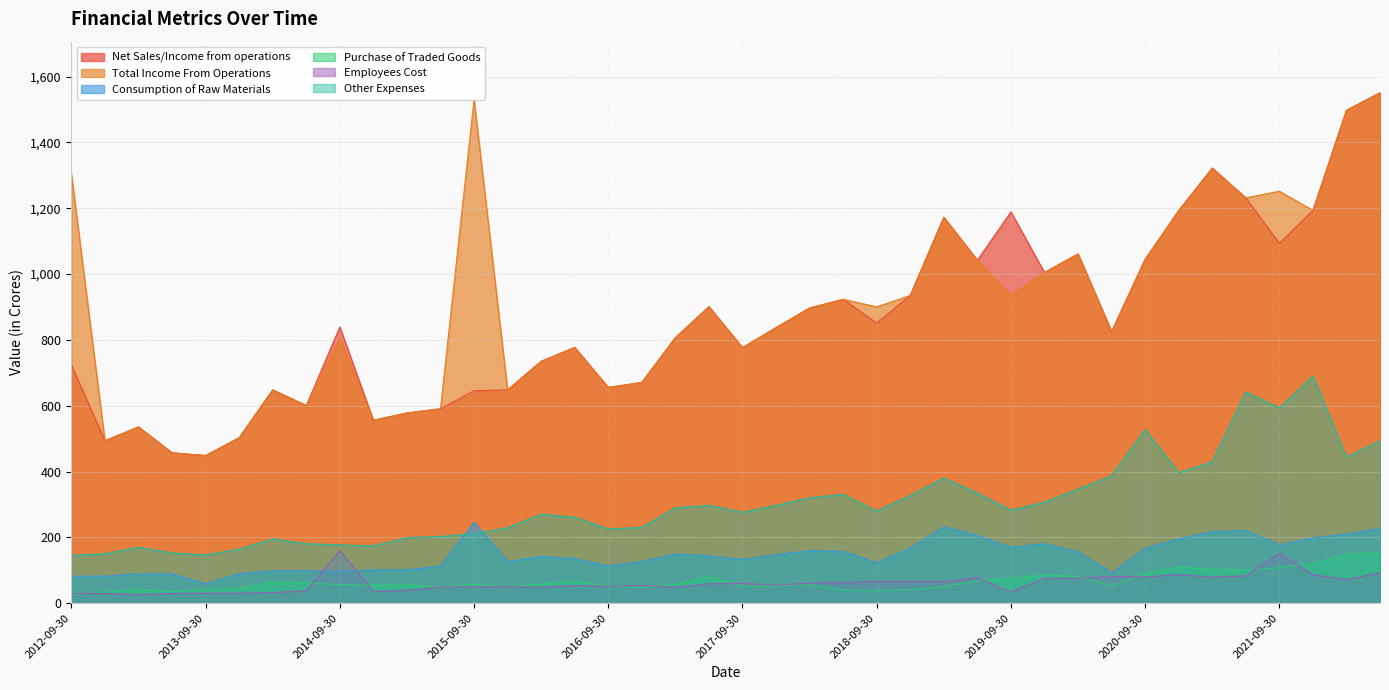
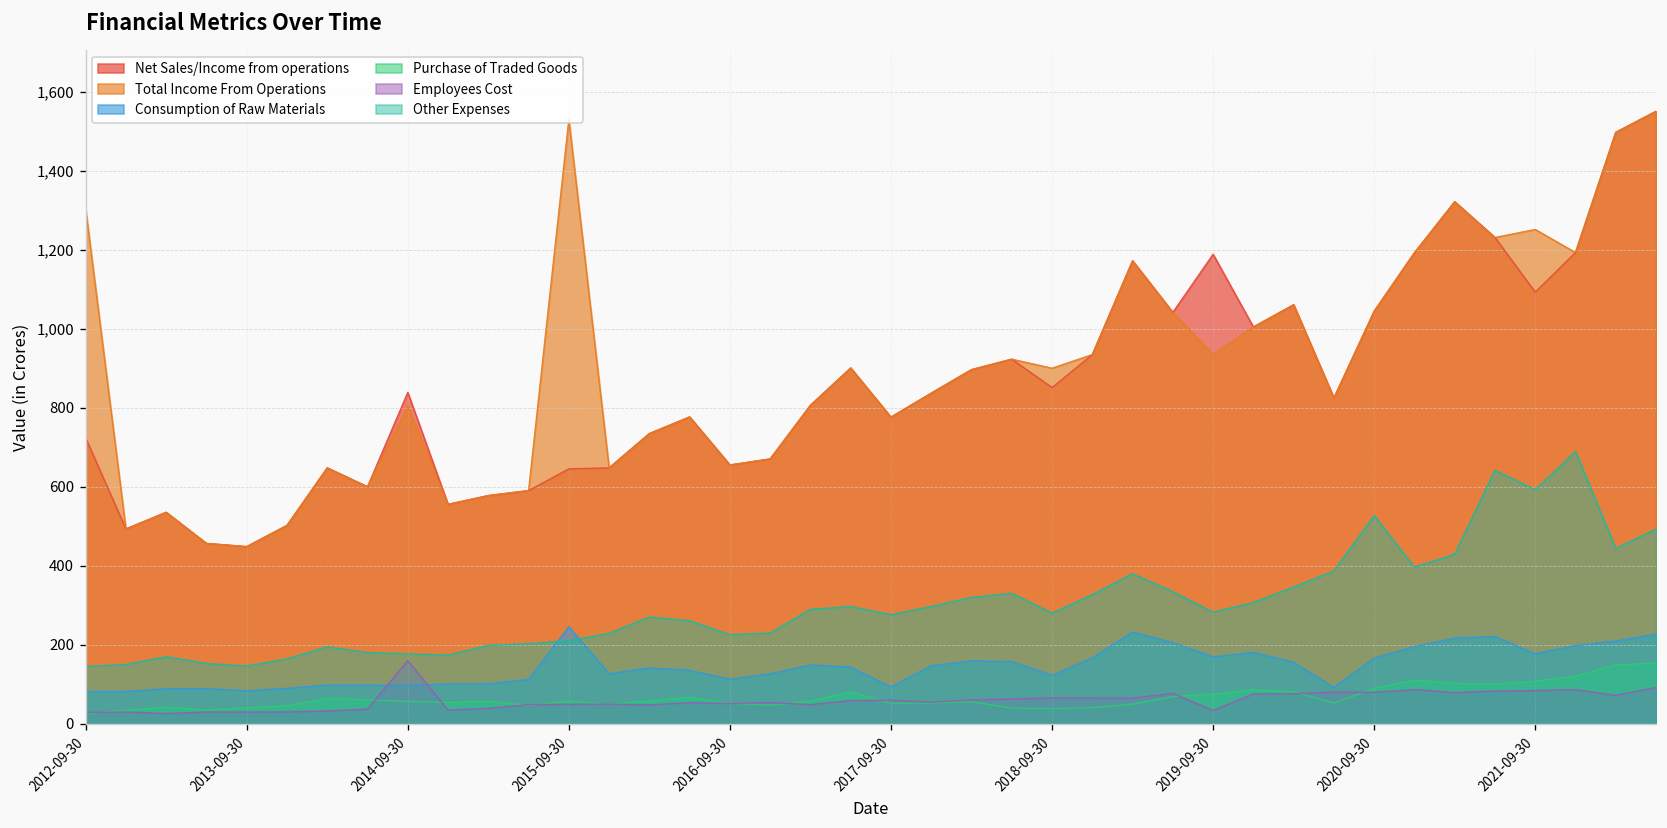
Consumption of Raw Materials, 2013-09-30: 60 -> 80
Consumption of Raw Materials, 2017-09-30: 130 -> 90
Employees Cost, 2021-09-30: 150 -> 80
